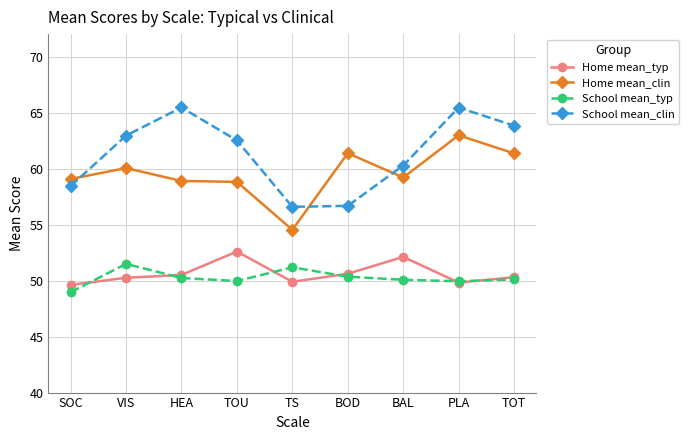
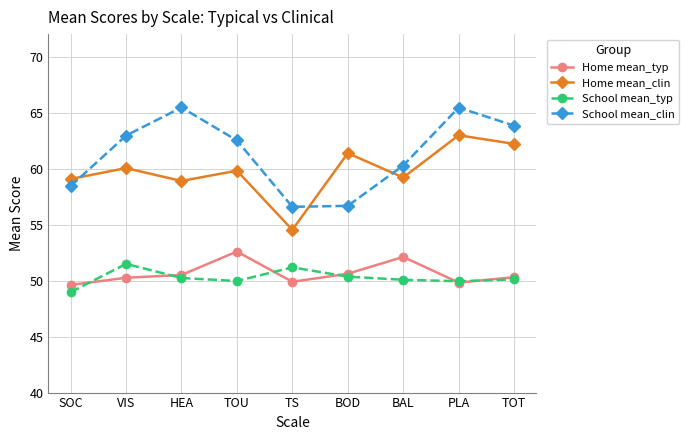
Home mean_clin, TOU: 58.8 -> 59.8
Home mean_clin, TOT: 61.4 -> 62.2
